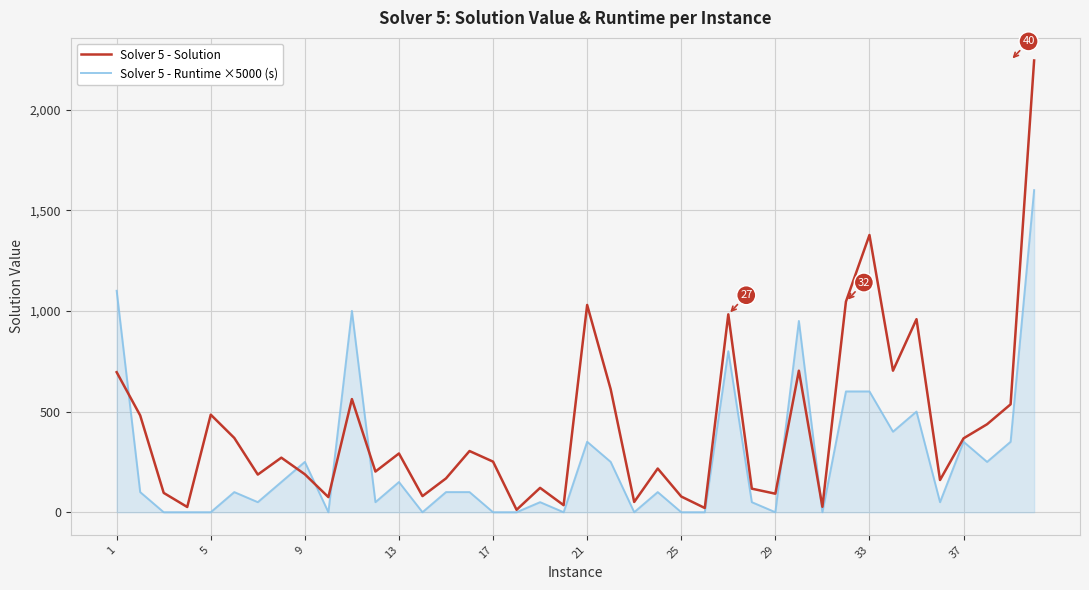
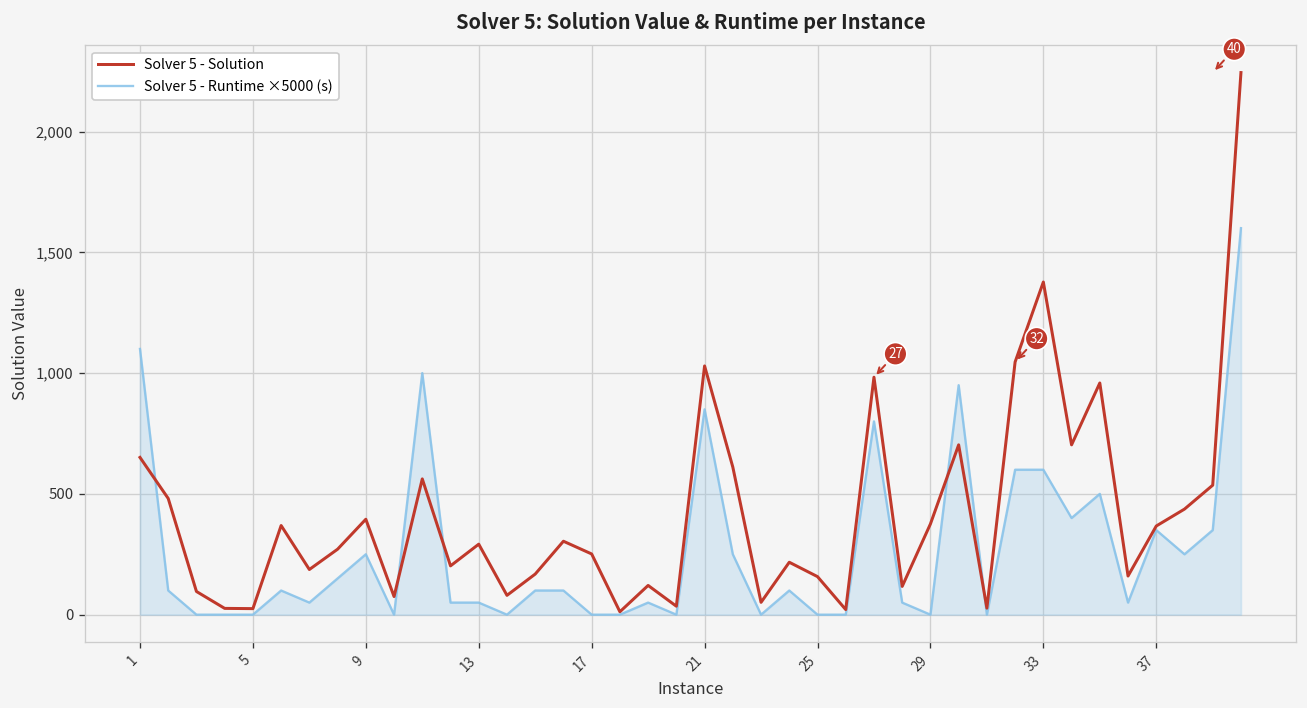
Solver 5 - Solution, 1: 700 -> 650
Solver 5 - Solution, 5: 480 -> 30
Solver 5 - Solution, 9: 190 -> 400
Solver 5 - Runtime ×5000 (s), 13: 150 -> 50
Solver 5 - Runtime ×5000 (s), 21: 350 -> 850
Solver 5 - Solution, 25: 80 -> 160
Solver 5 - Solution, 29: 90 -> 380
